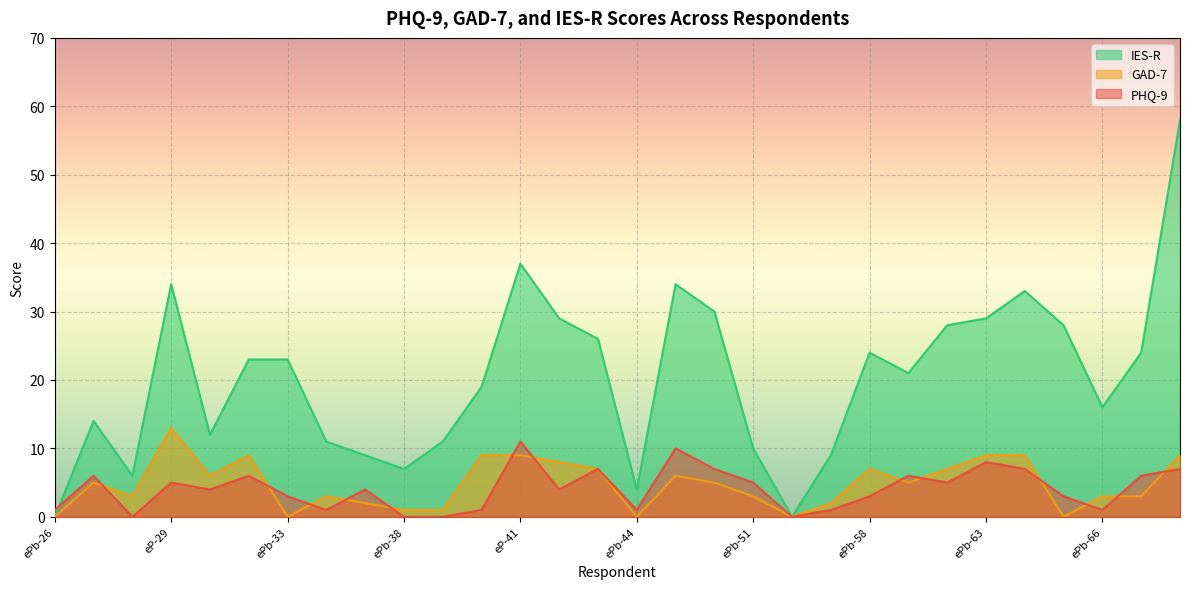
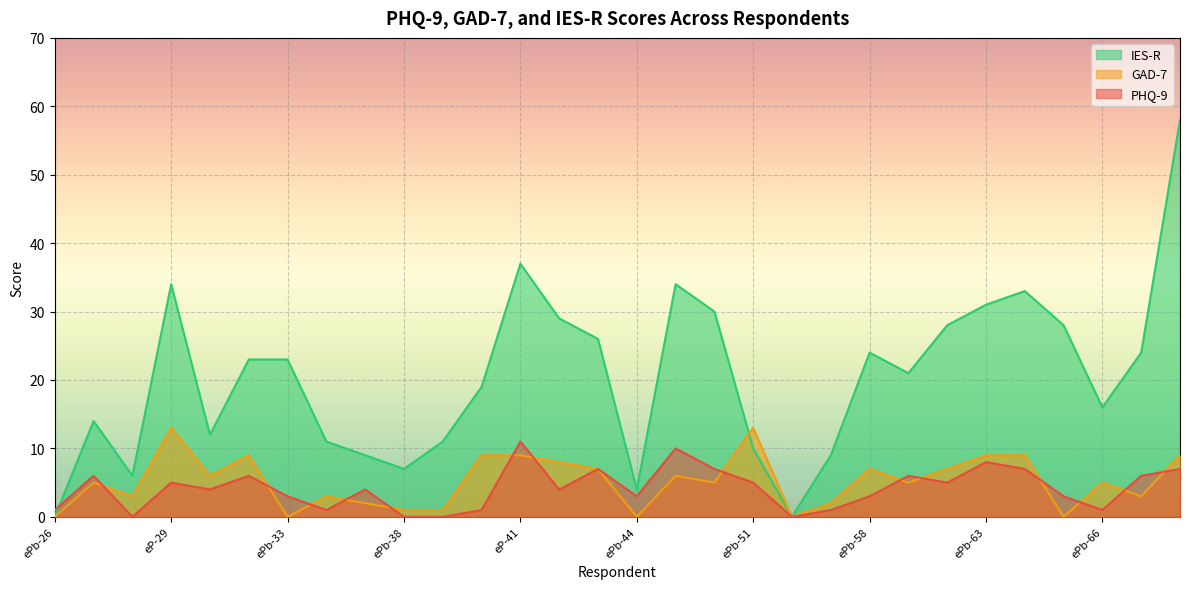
PHQ-9, ePb-44: 1 -> 3
GAD-7, ePb-51: 3 -> 13
IES-R, ePb-63: 29 -> 31
GAD-7, ePb-66: 3 -> 5
